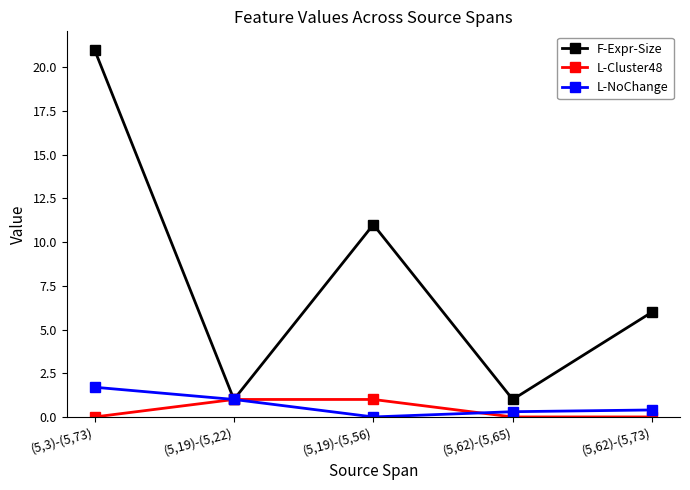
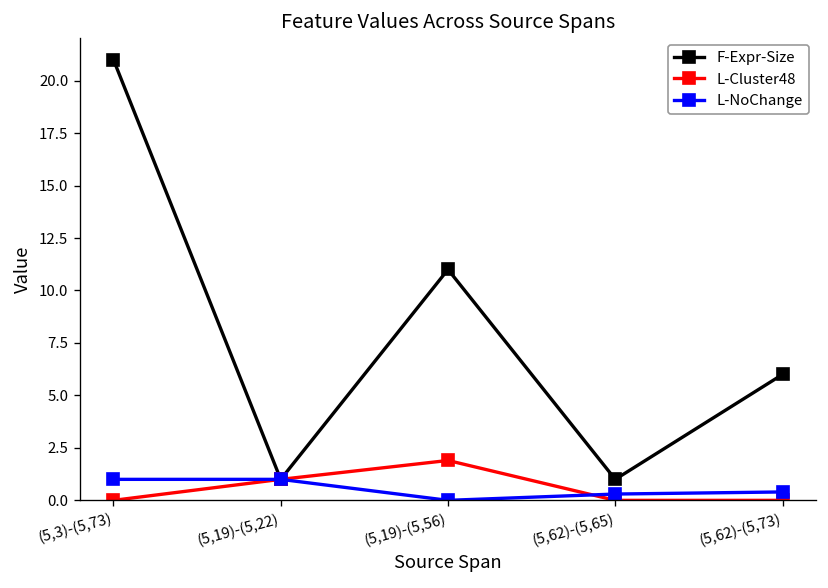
L-NoChange, (5,3)-(5,73): 1.7 -> 1.0
L-Cluster48, (5,19)-(5,56): 1.0 -> 1.9
